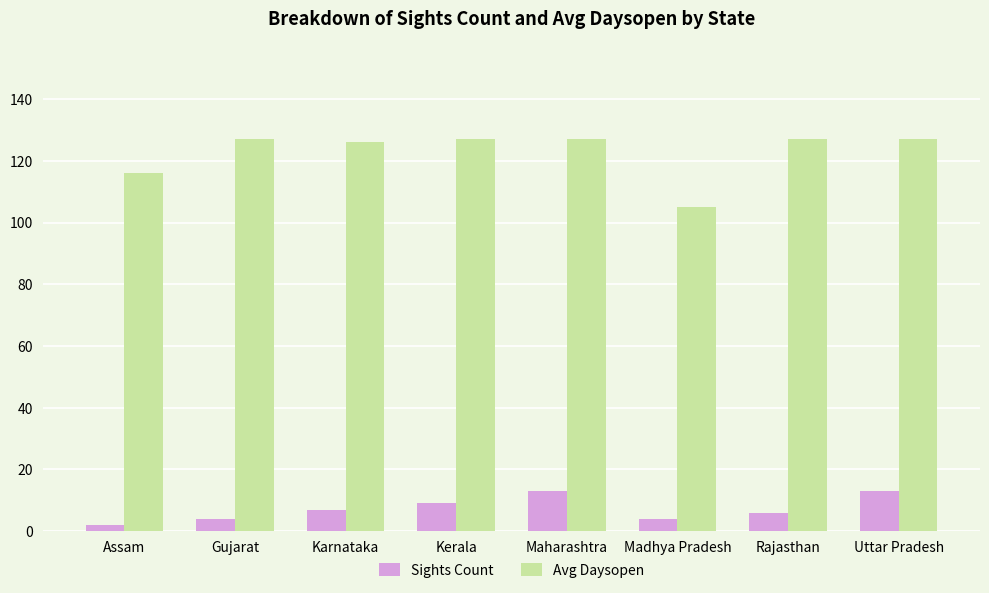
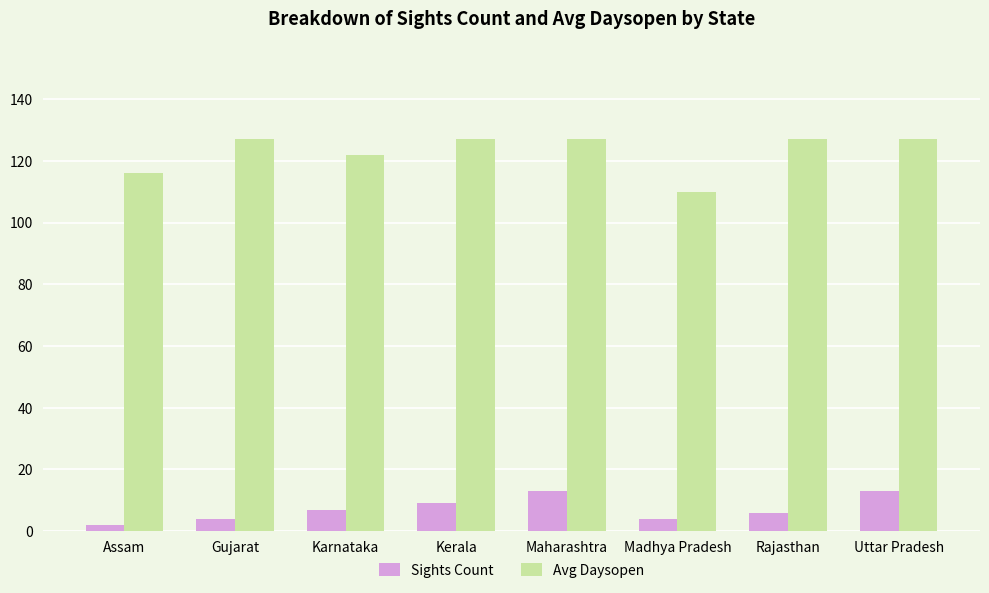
Avg Daysopen, Karnataka: 126 -> 122
Avg Daysopen, Madhya Pradesh: 105 -> 110
